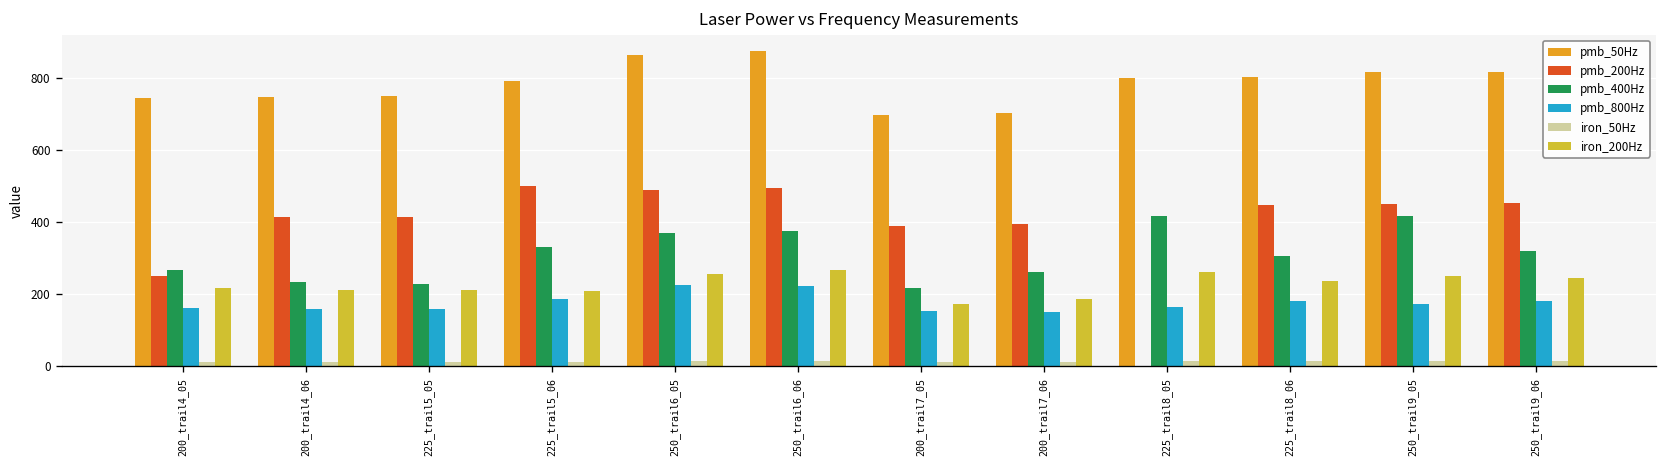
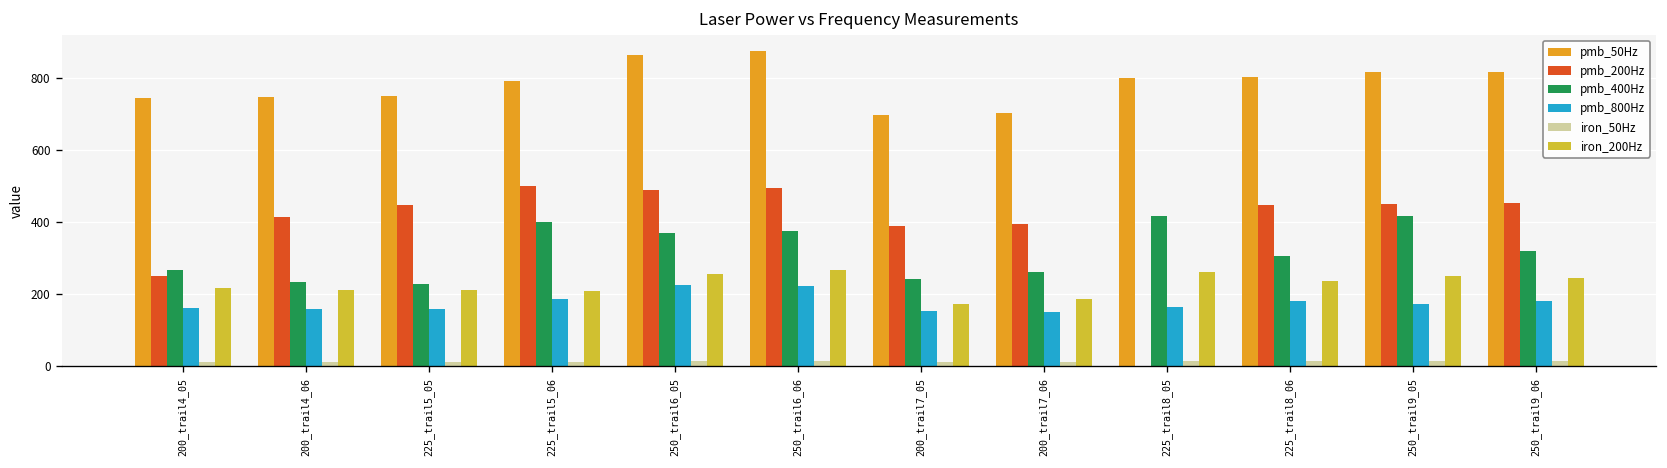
pmb_200Hz, 225_trail5_05: 410 -> 450
pmb_400Hz, 225_trail5_06: 330 -> 400
pmb_400Hz, 200_trail7_05: 220 -> 240
